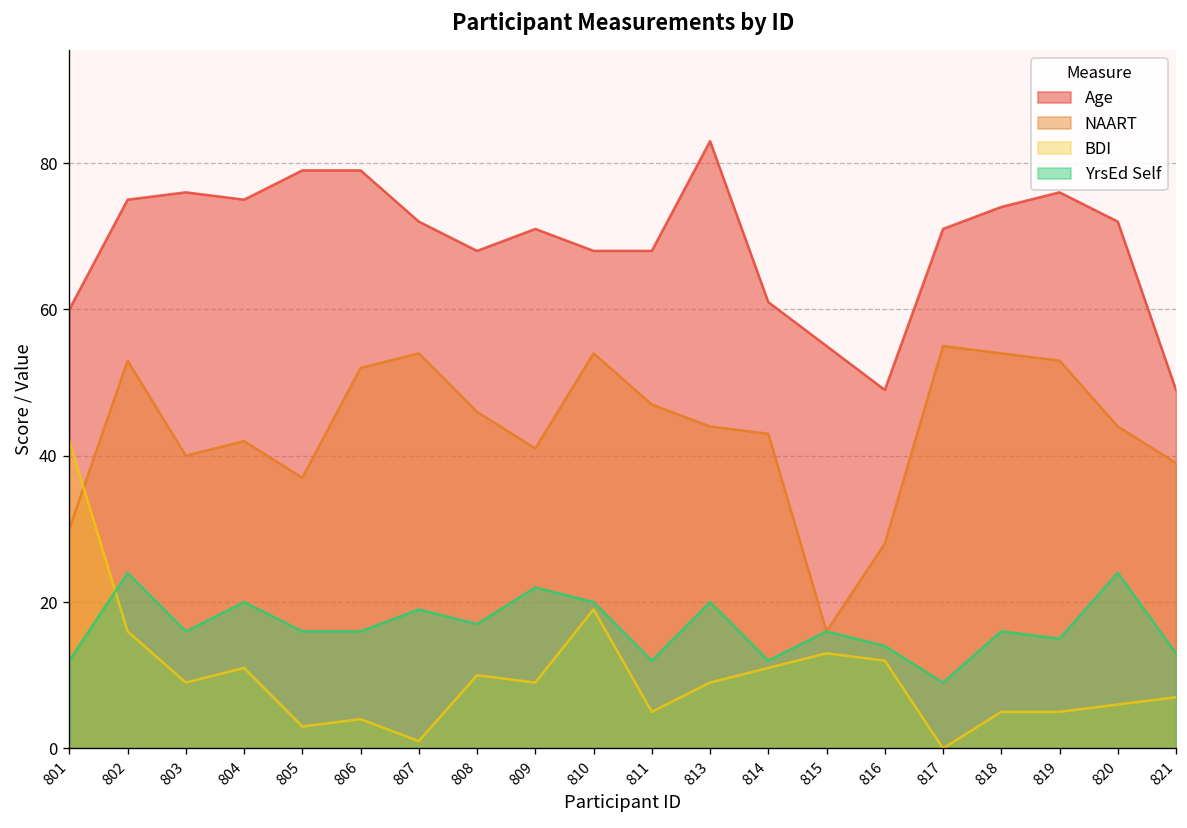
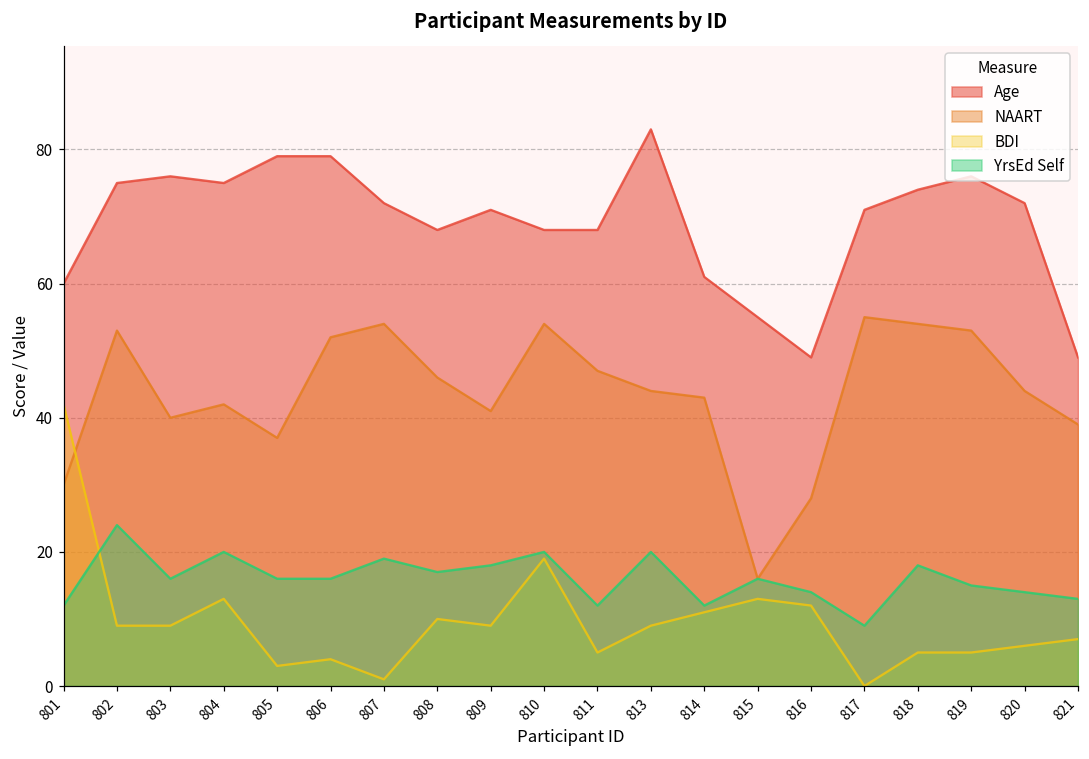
BDI, 802: 16 -> 9
BDI, 804: 11 -> 13
YrsEd Self, 809: 22 -> 18
YrsEd Self, 818: 16 -> 18
YrsEd Self, 820: 24 -> 14
